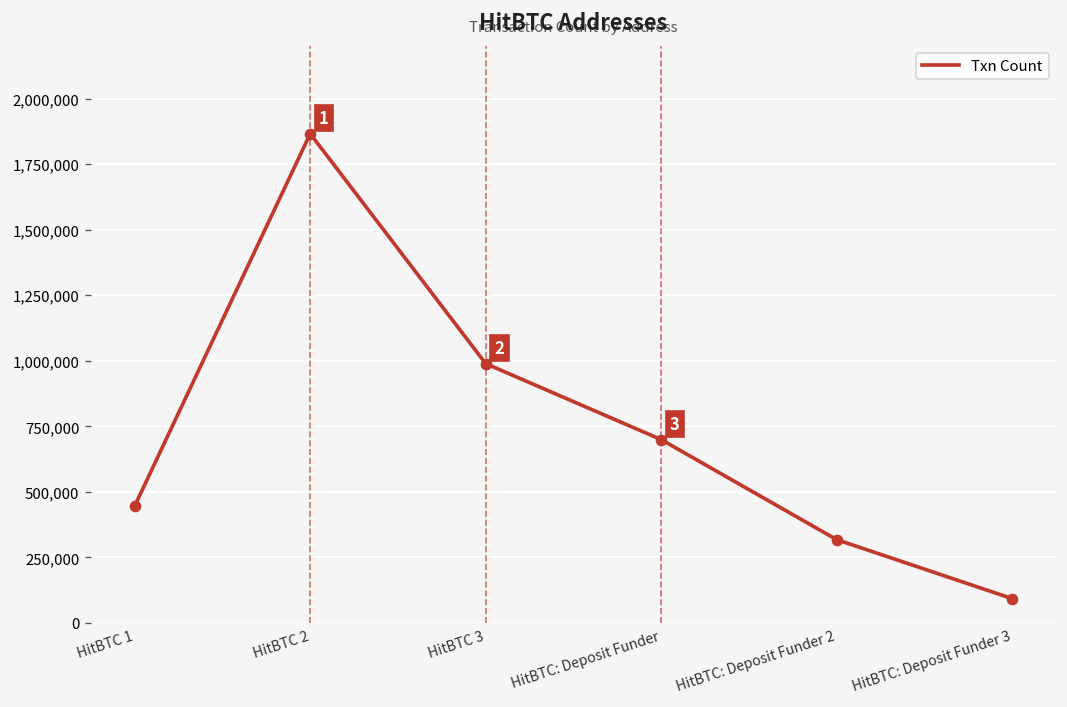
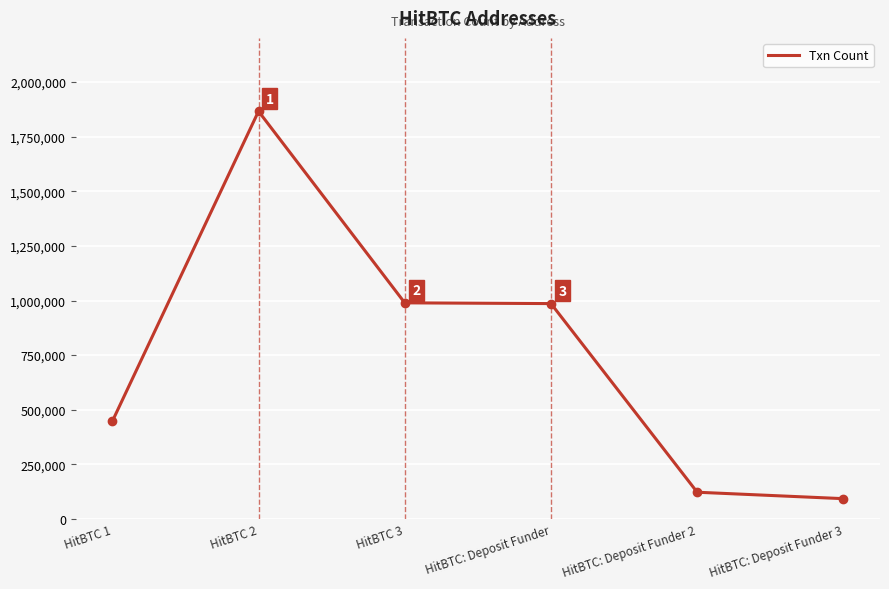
HitBTC: Deposit Funder: 700,000 -> 990,000
HitBTC: Deposit Funder 2: 320,000 -> 120,000
